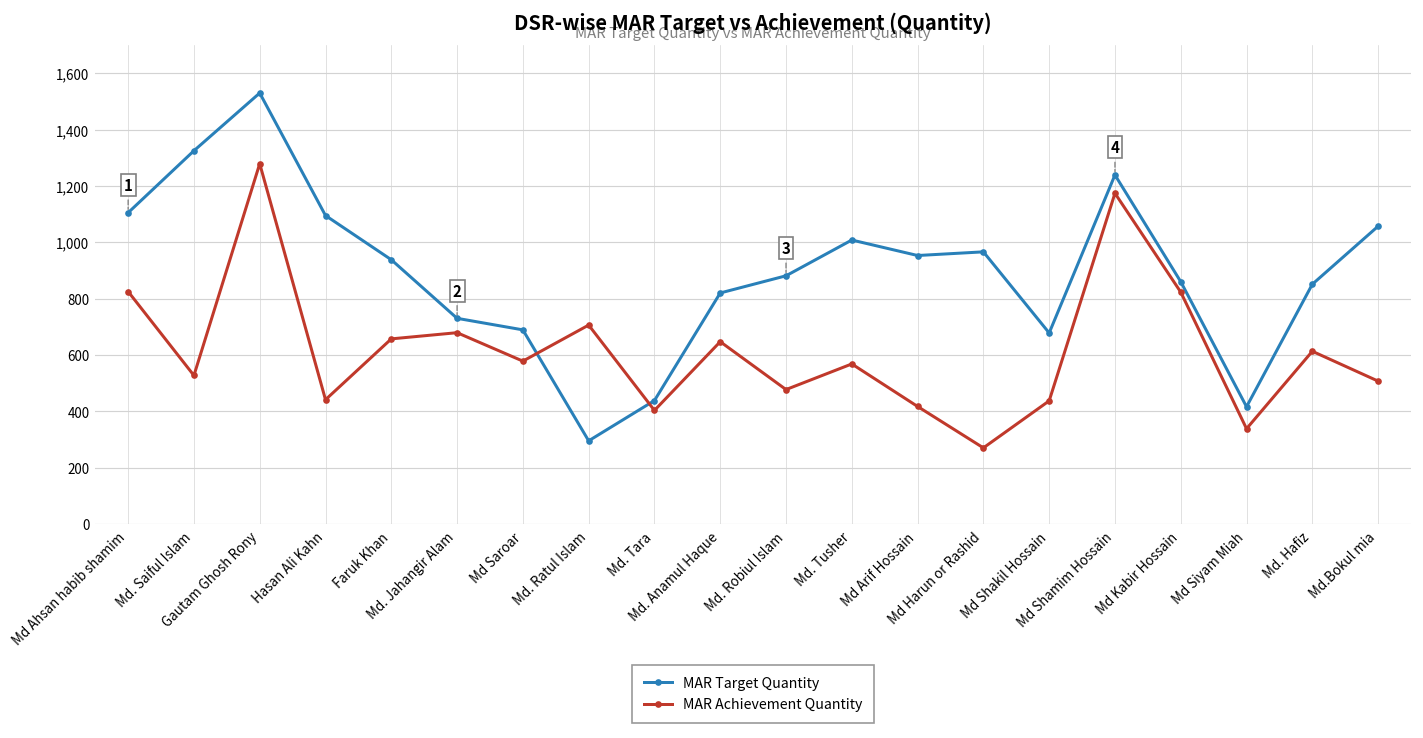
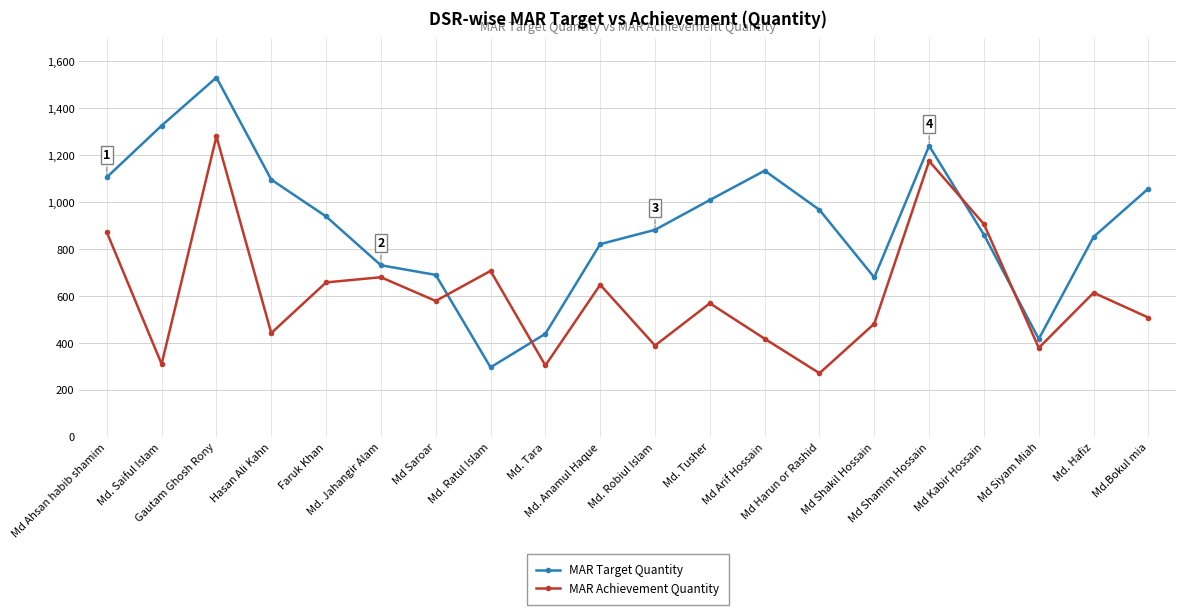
MAR Achievement Quantity, Md Ahsan habib shamim: 830 -> 870
MAR Achievement Quantity, Md. Saiful Islam: 530 -> 310
MAR Achievement Quantity, Md. Tara: 400 -> 300
MAR Achievement Quantity, Md. Robiul Islam: 480 -> 390
MAR Target Quantity, Md Arif Hossain: 950 -> 1,130
MAR Achievement Quantity, Md Shakil Hossain: 440 -> 480
MAR Achievement Quantity, Md Kabir Hossain: 820 -> 910
MAR Achievement Quantity, Md Siyam Miah: 340 -> 380
